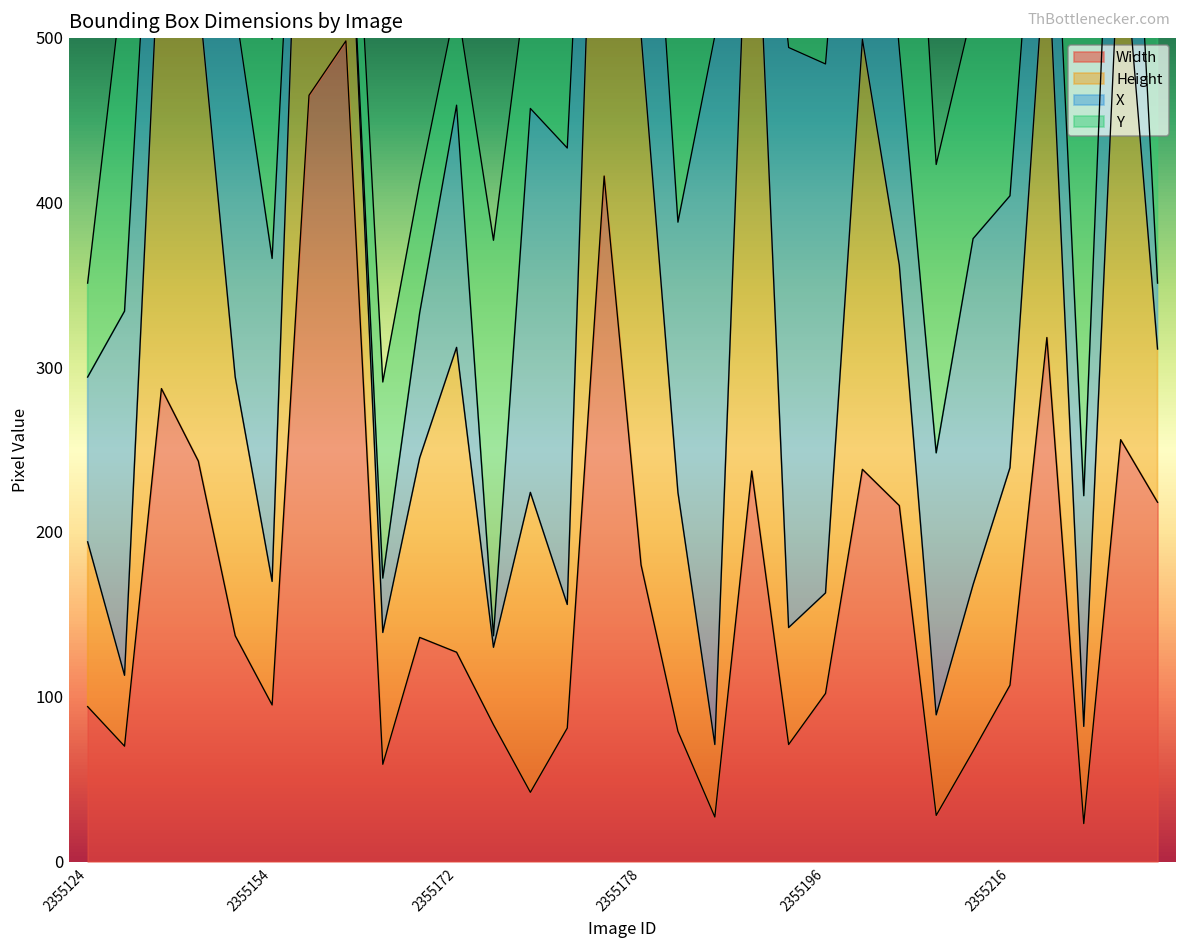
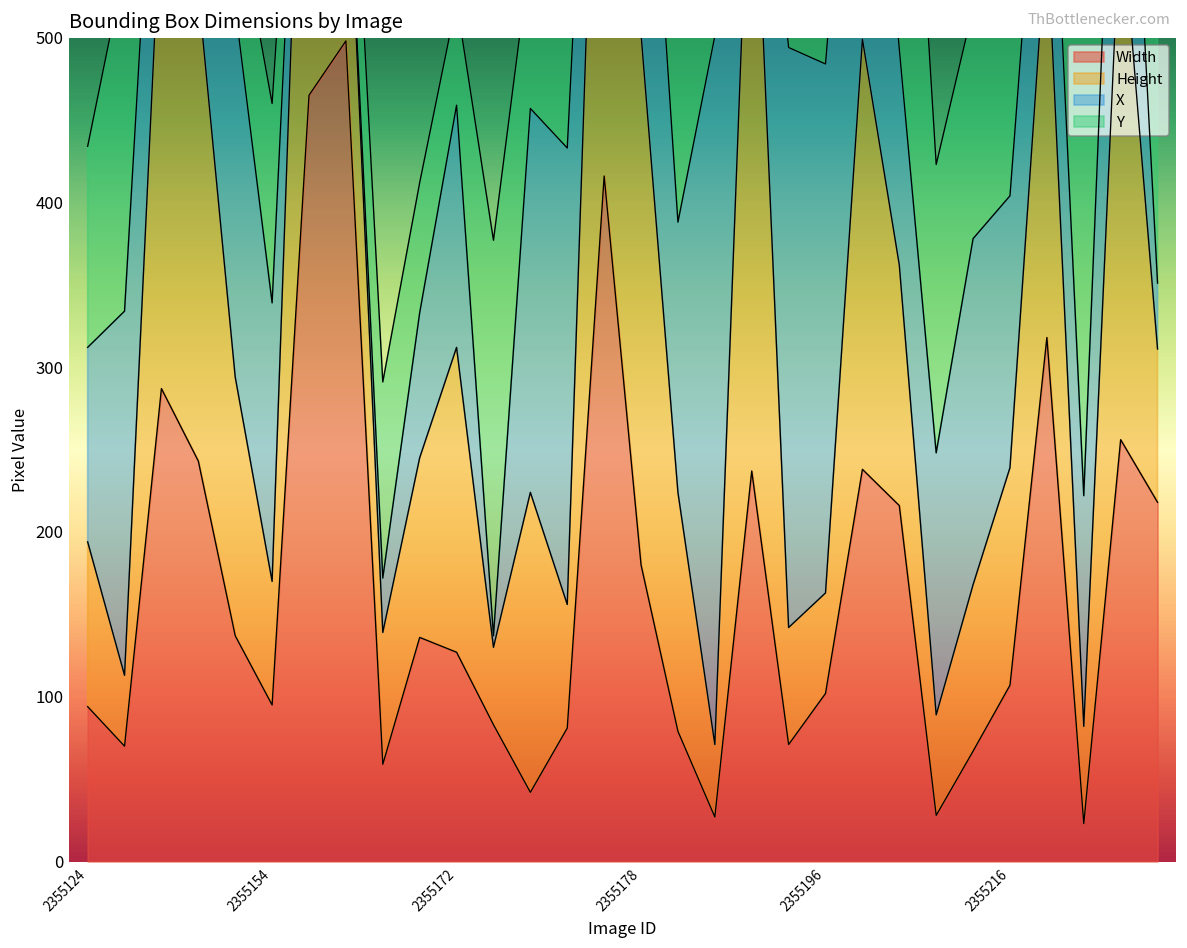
X, 2355124: 100 -> 118
Y, 2355124: 57 -> 122
X, 2355154: 196 -> 169
Y, 2355154: 133 -> 121
